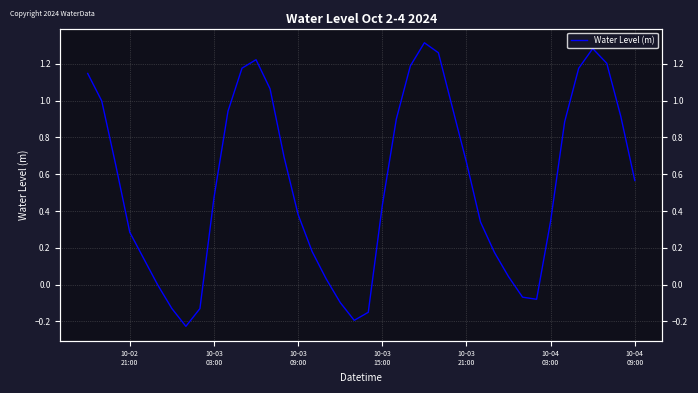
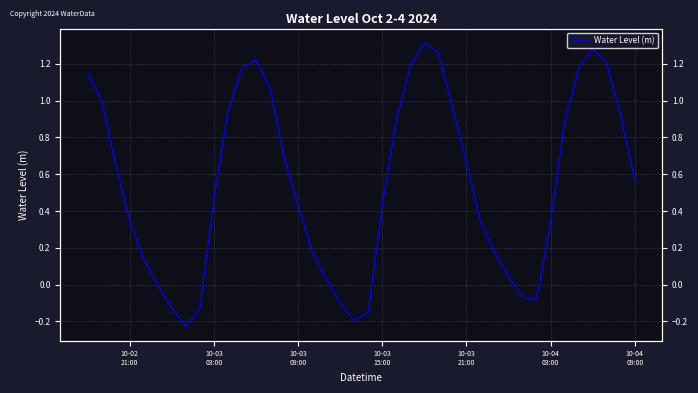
10-02 21:00: 0.28 -> 0.34
10-03 09:00: 0.38 -> 0.43
